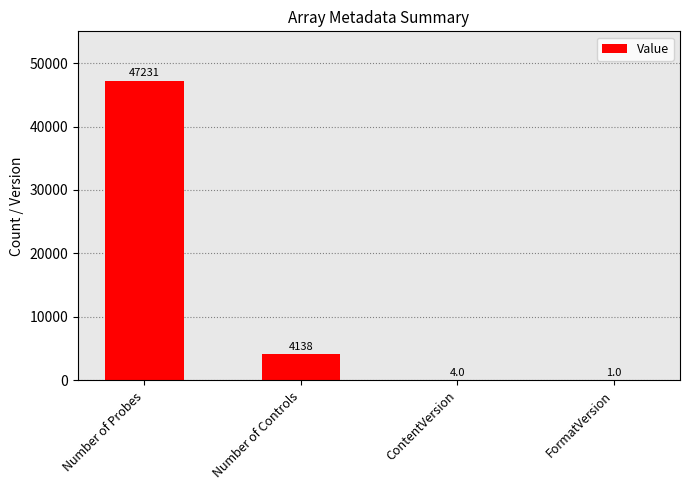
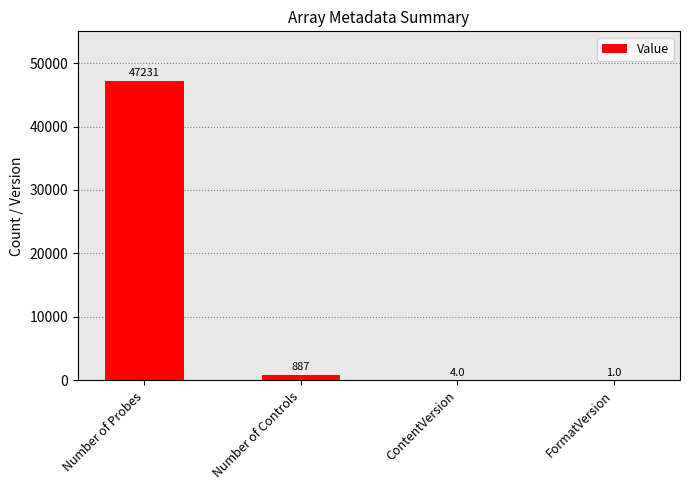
Number of Controls: 4138 -> 887
